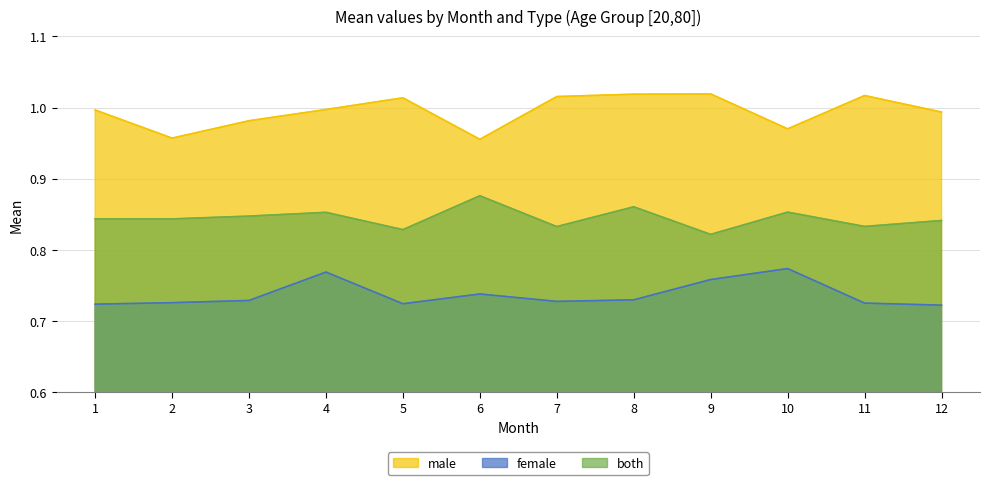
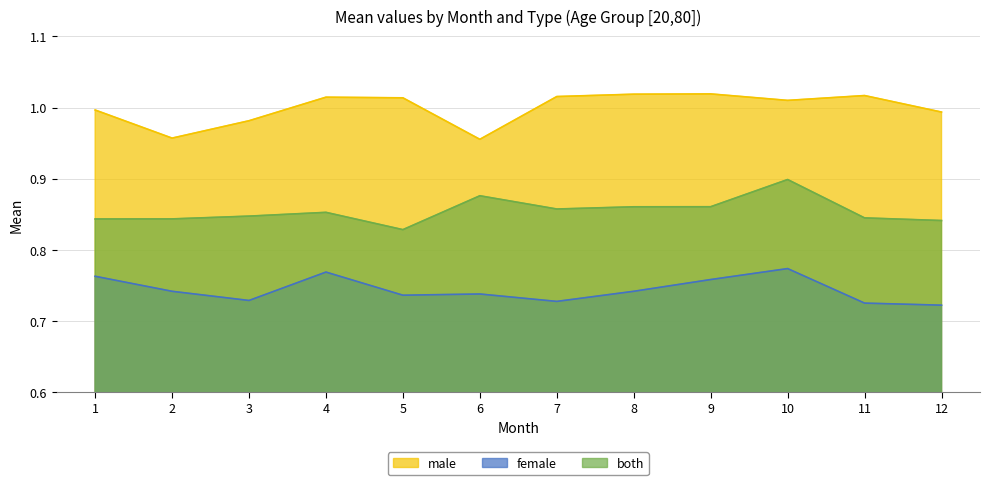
female, 1: 0.72 -> 0.76
female, 2: 0.73 -> 0.74
male, 4: 1.00 -> 1.01
female, 5: 0.72 -> 0.74
both, 7: 0.83 -> 0.86
female, 8: 0.73 -> 0.74
both, 9: 0.82 -> 0.86
male, 10: 0.97 -> 1.01
both, 10: 0.85 -> 0.90
both, 11: 0.83 -> 0.85
